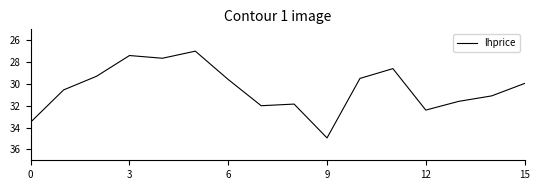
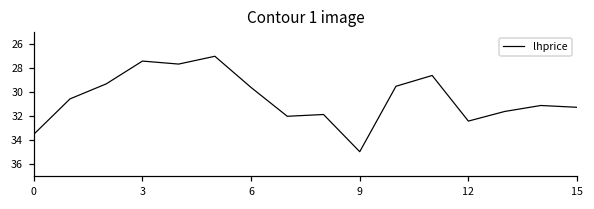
15: 30.0 -> 31.3
